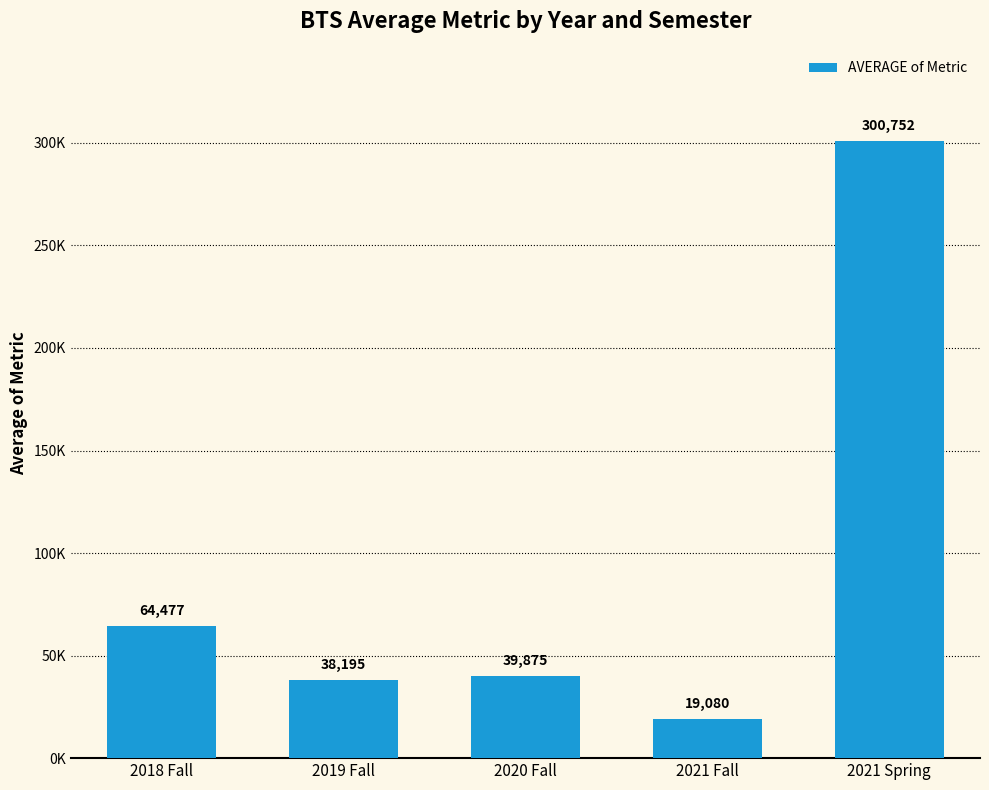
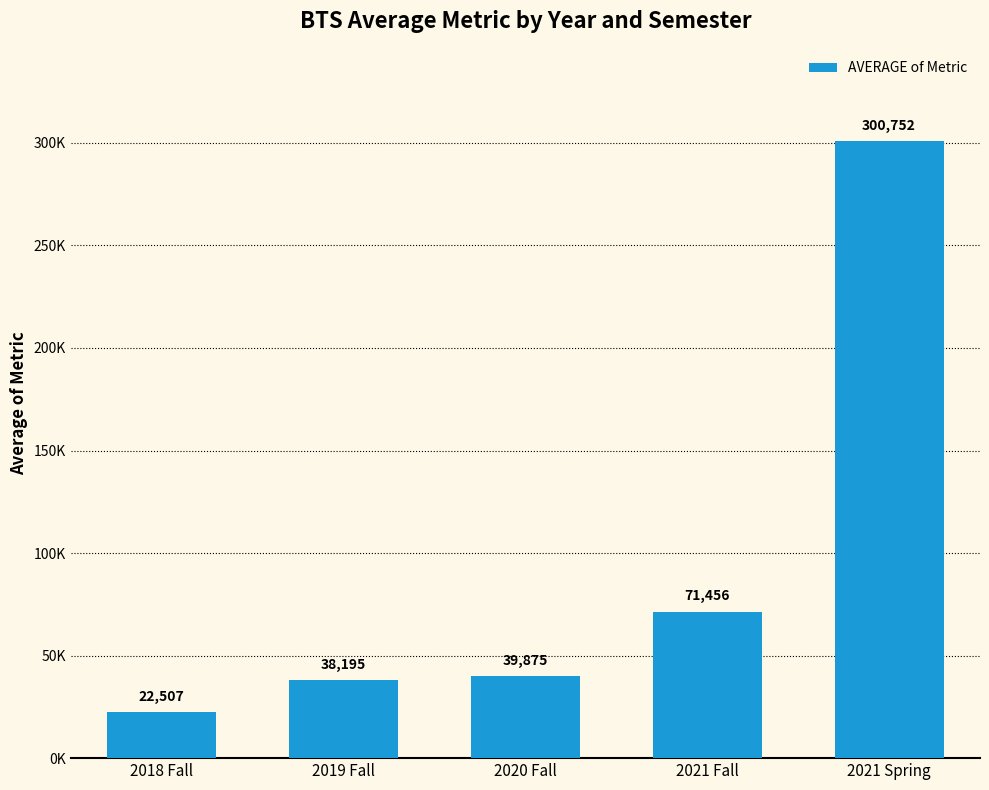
2018 Fall: 64,477 -> 22,507
2021 Fall: 19,080 -> 71,456
